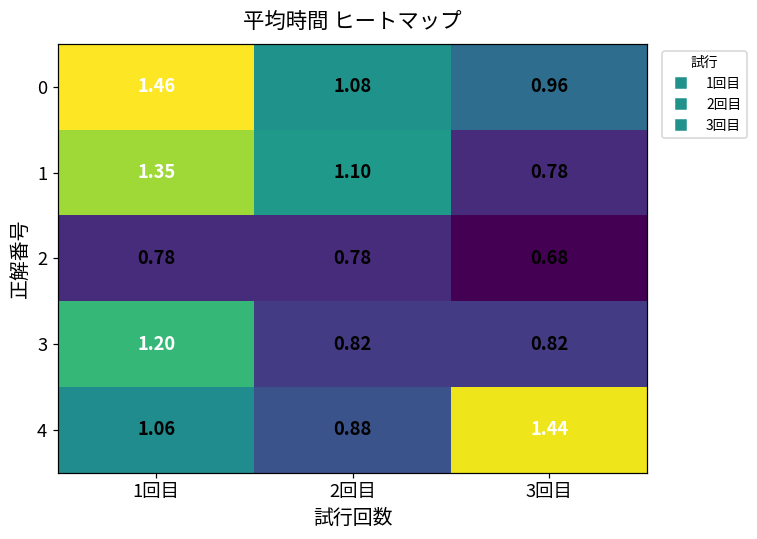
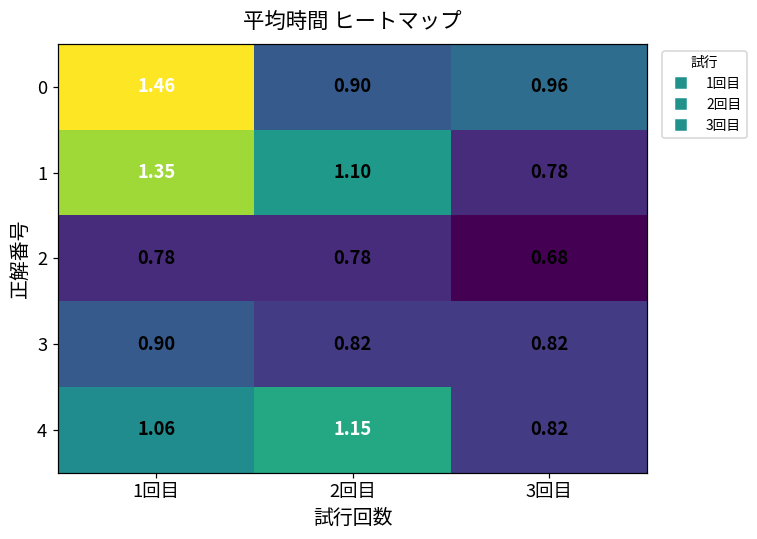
0, 2回目: 1.08 -> 0.90
3, 1回目: 1.20 -> 0.90
4, 2回目: 0.88 -> 1.15
4, 3回目: 1.44 -> 0.82
